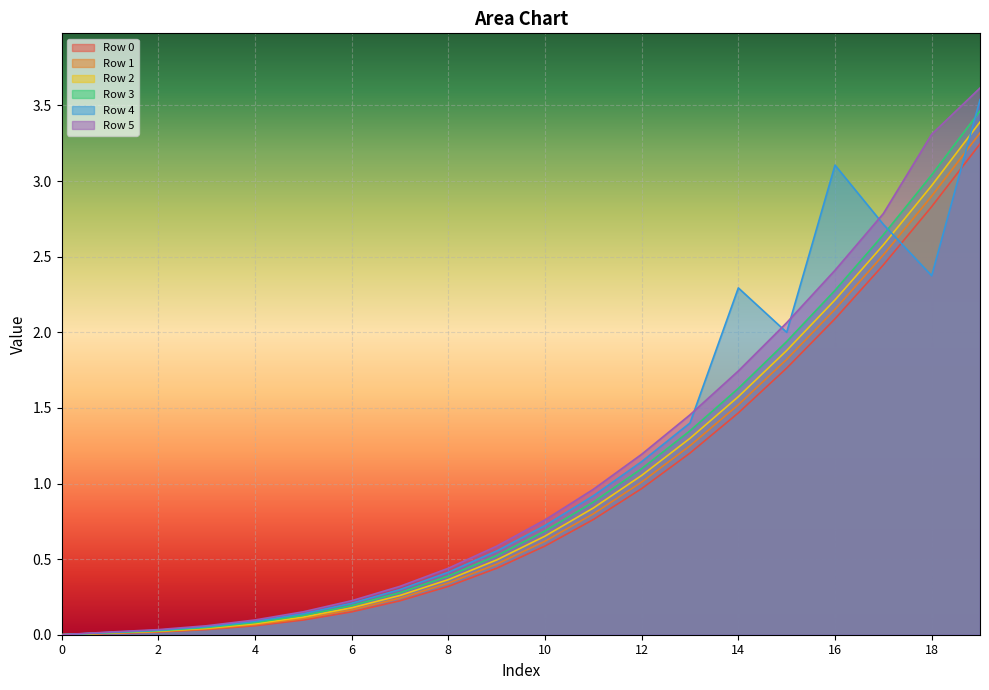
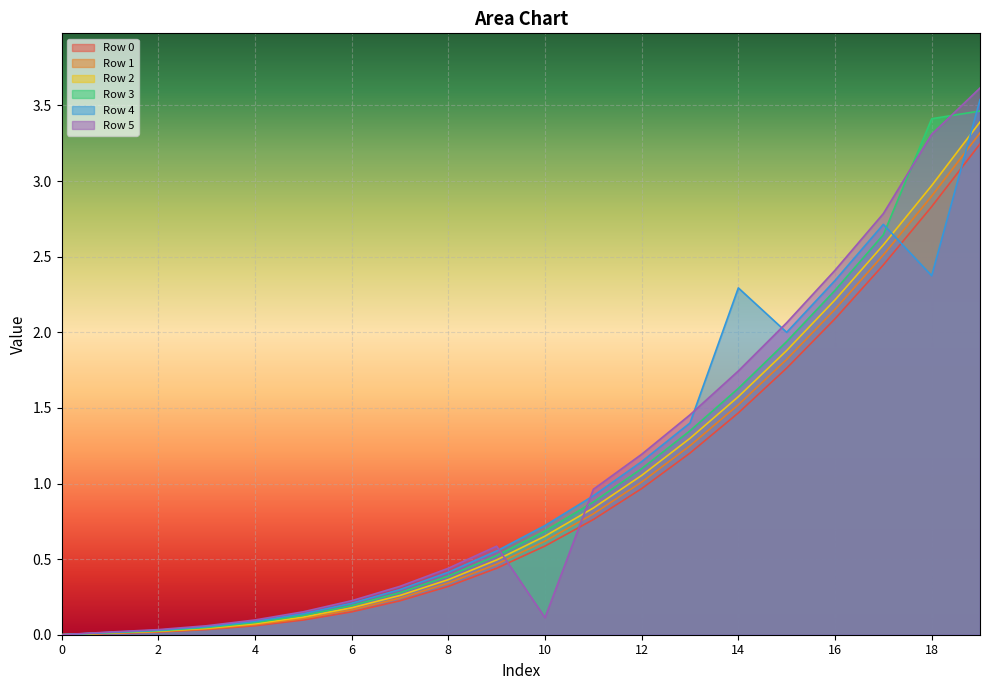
Row 5, 10: 0.76 -> 0.11
Row 4, 16: 3.11 -> 2.34
Row 3, 18: 3.04 -> 3.41
